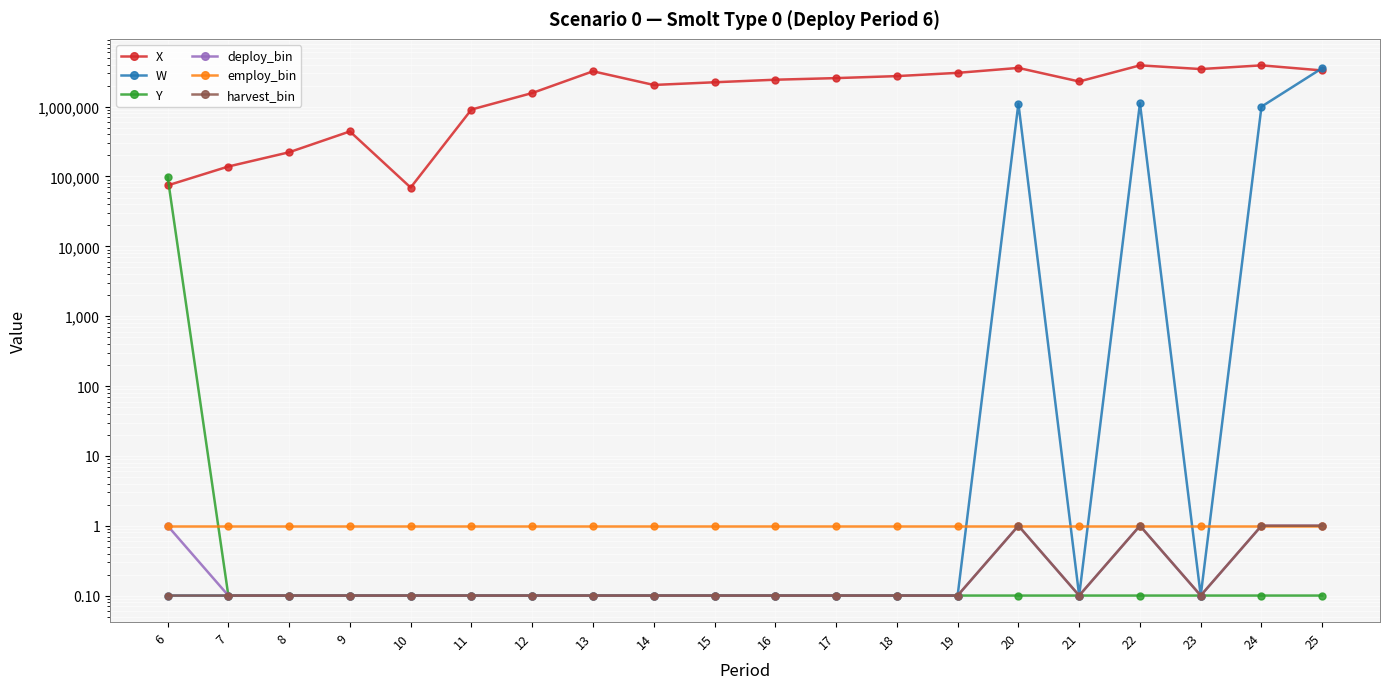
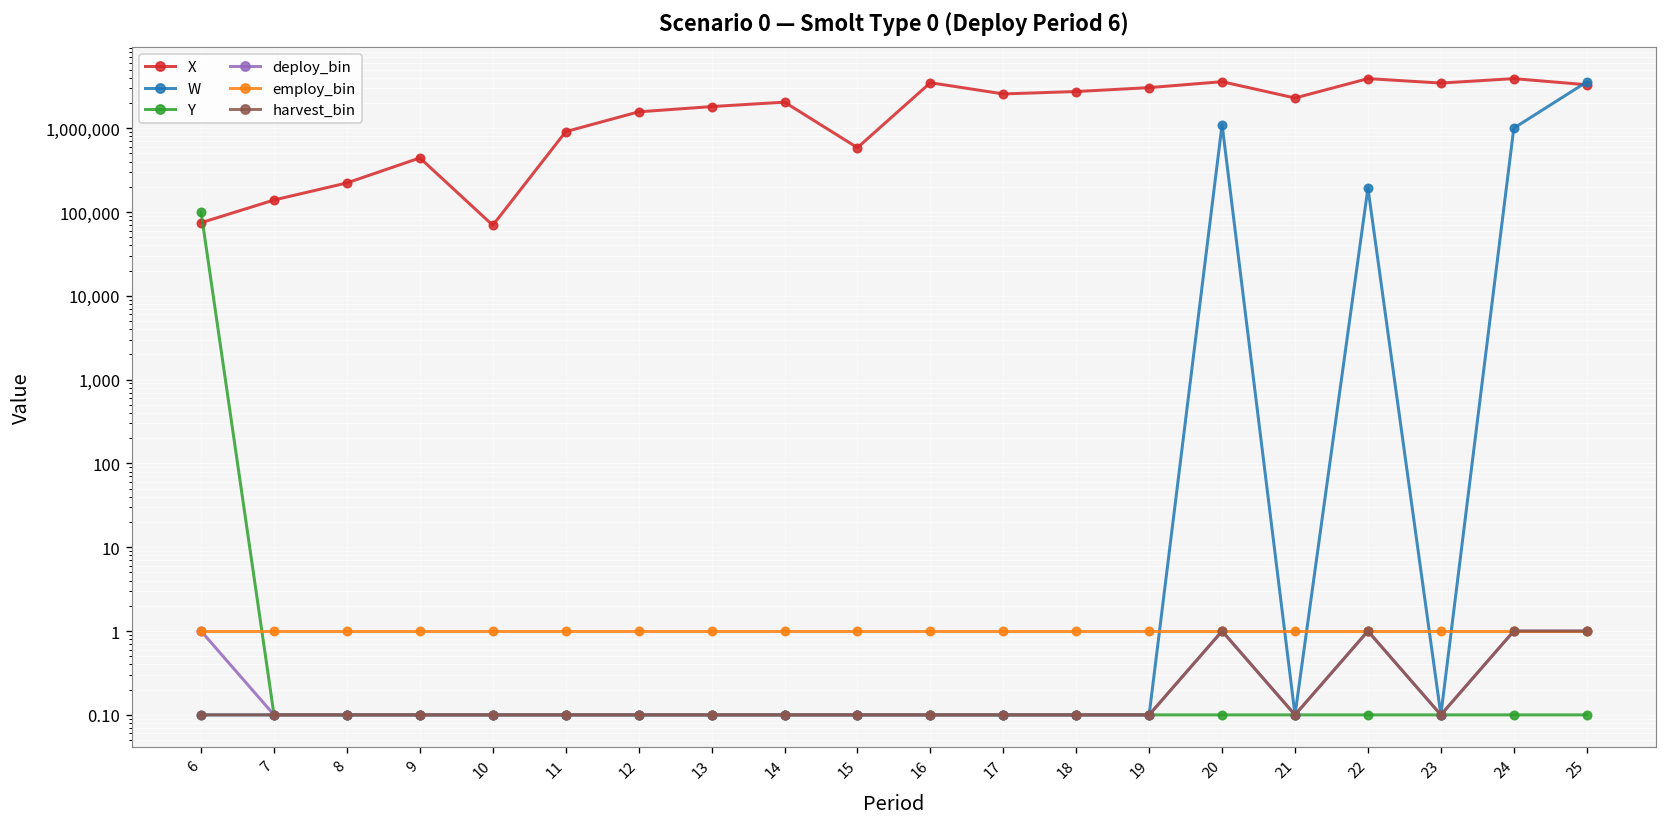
X, 13: 3,000,000 -> 1,800,000
X, 15: 2,200,000 -> 600,000
X, 16: 2,400,000 -> 3,000,000
W, 22: 1,100,000 -> 190,000
